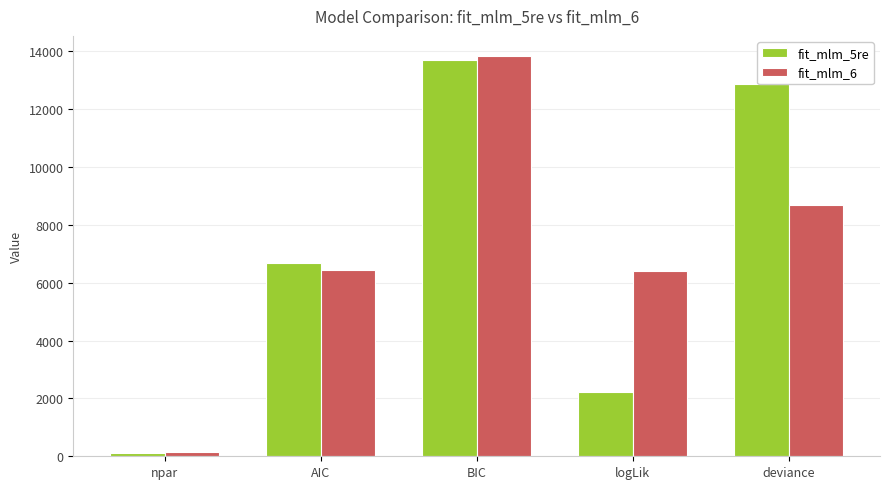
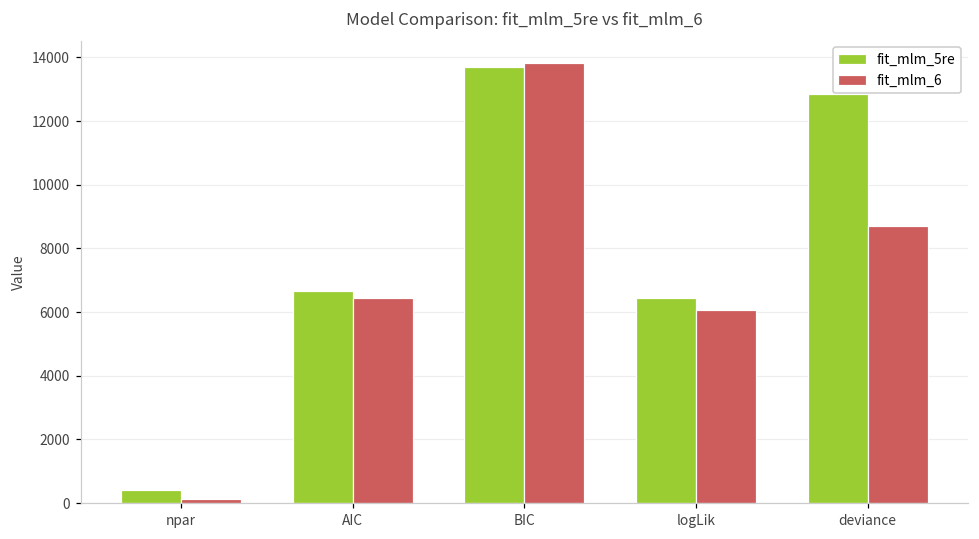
fit_mlm_5re, npar: 100 -> 400
fit_mlm_5re, logLik: 2200 -> 6400
fit_mlm_6, logLik: 6400 -> 6100
